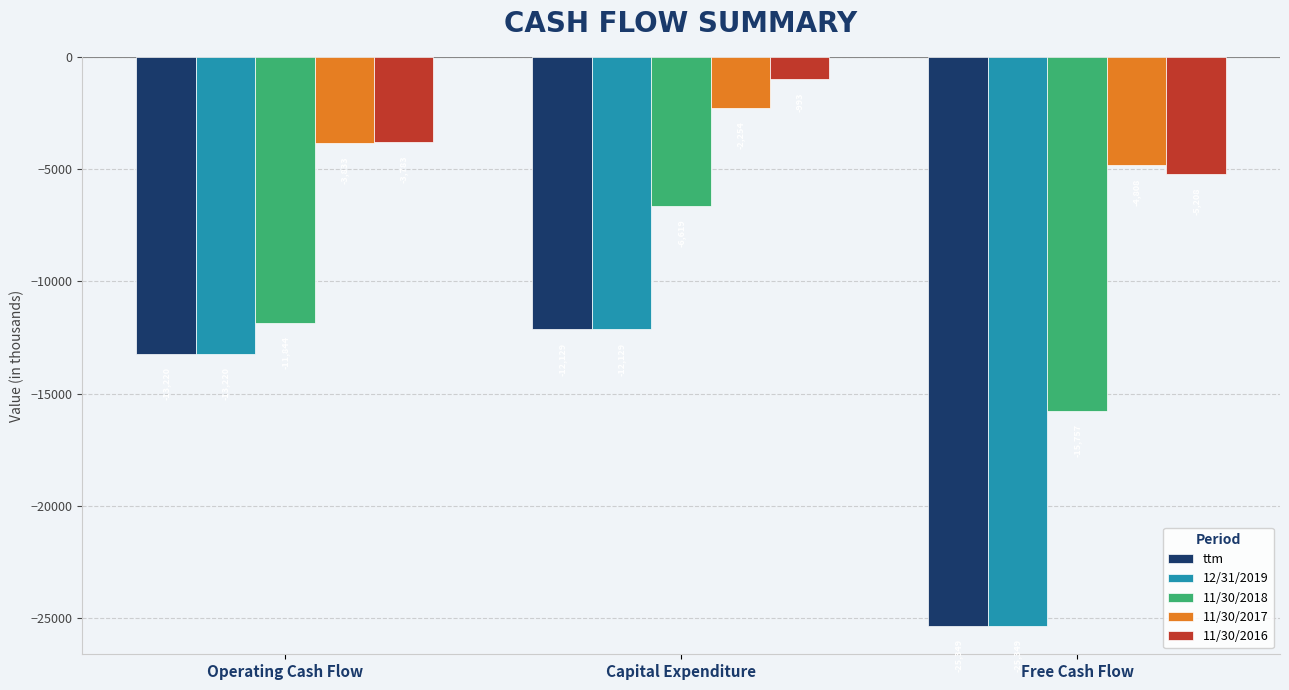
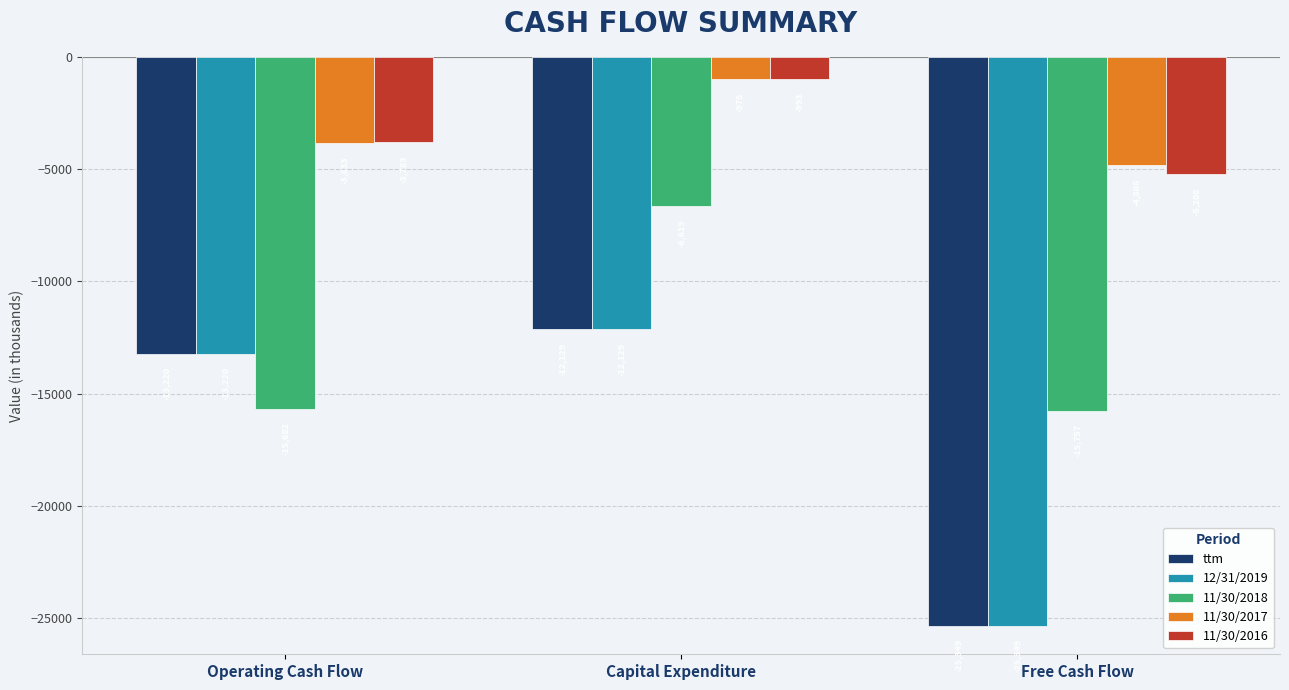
11/30/2018, Operating Cash Flow: -11800 -> -15700
11/30/2017, Capital Expenditure: -2300 -> -1000
